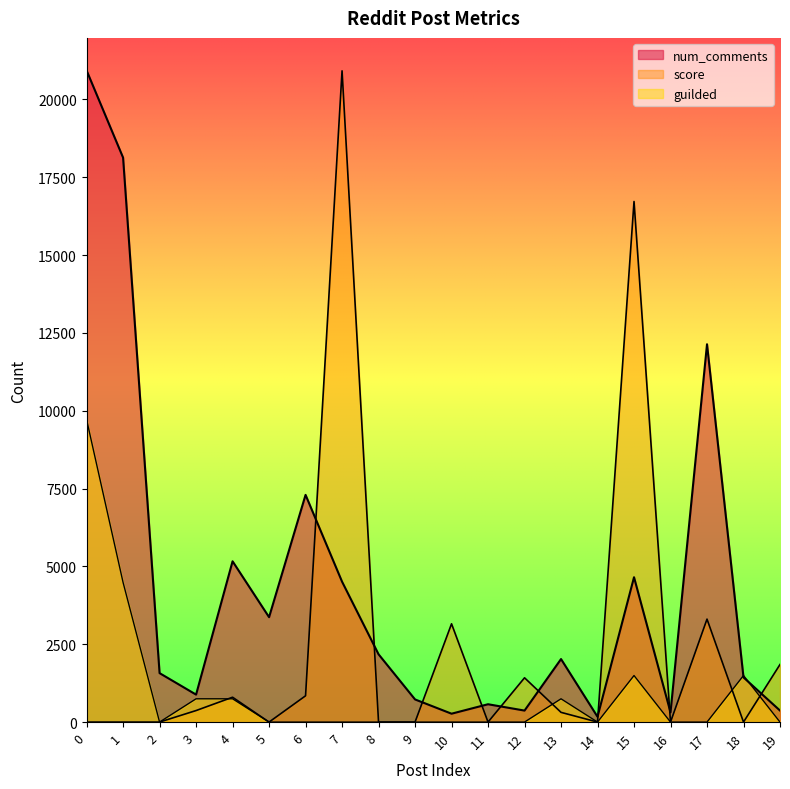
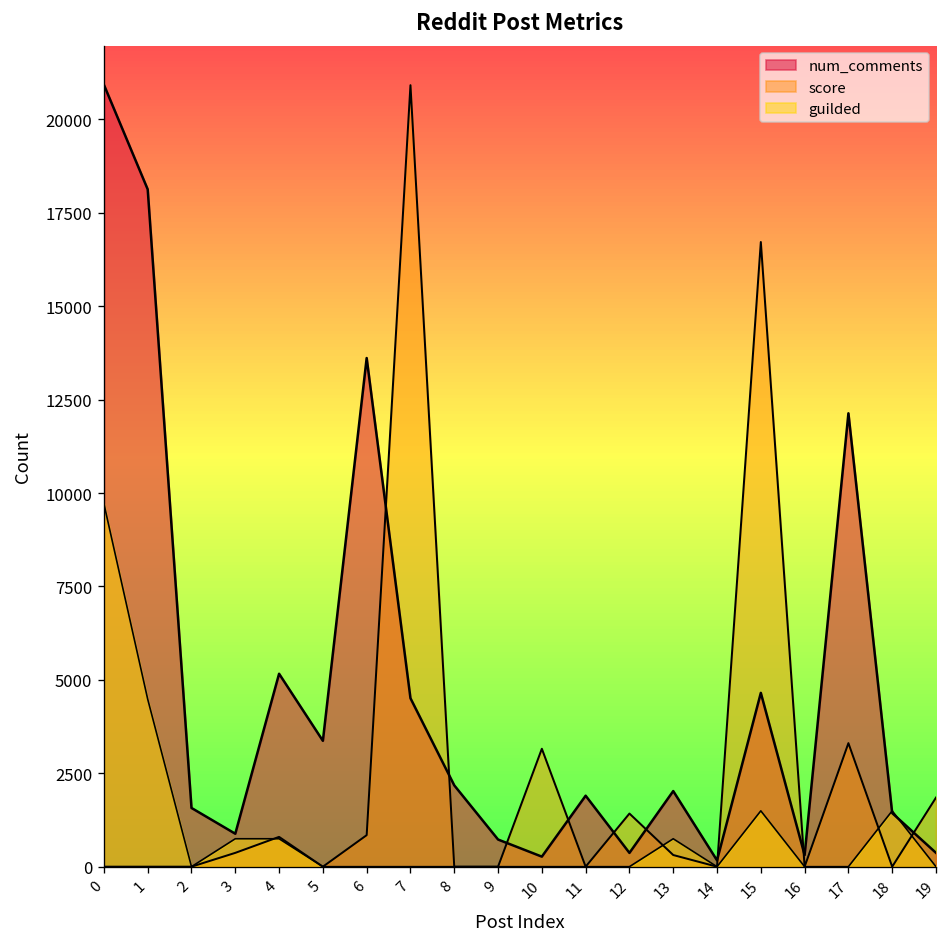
num_comments, 6: 7300 -> 13600
num_comments, 11: 600 -> 1900
